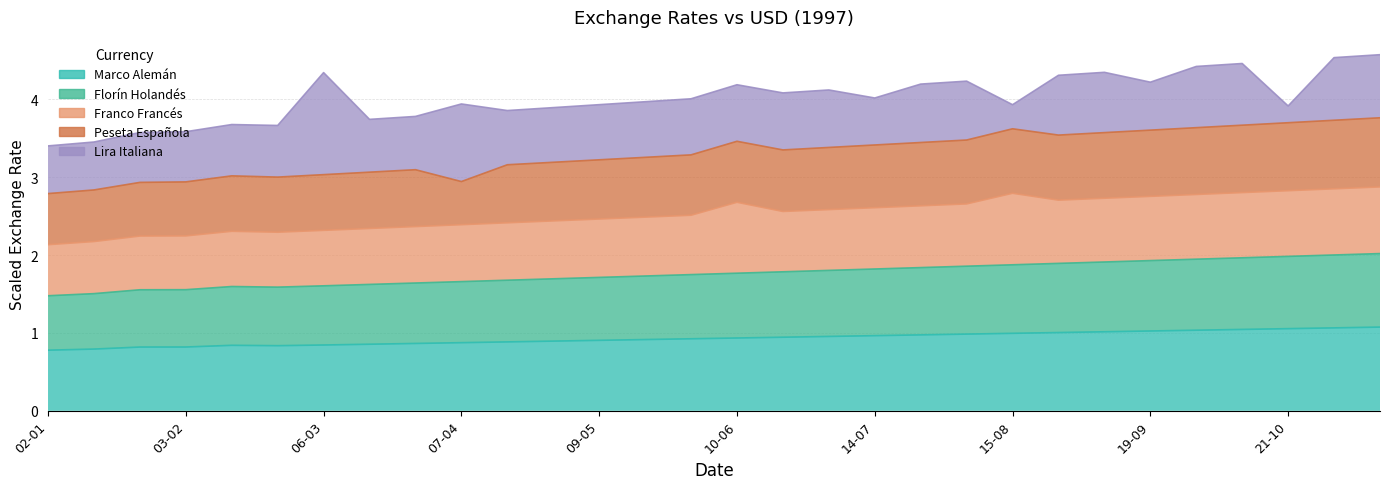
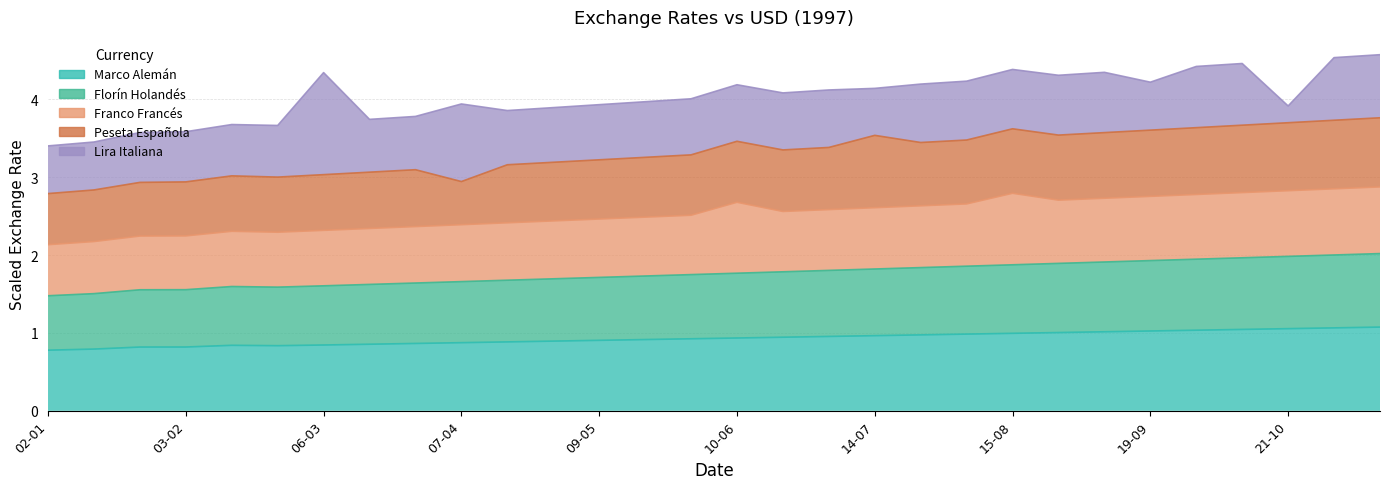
Peseta Española, 14-07: 0.8 -> 0.9
Lira Italiana, 15-08: 0.3 -> 0.8
